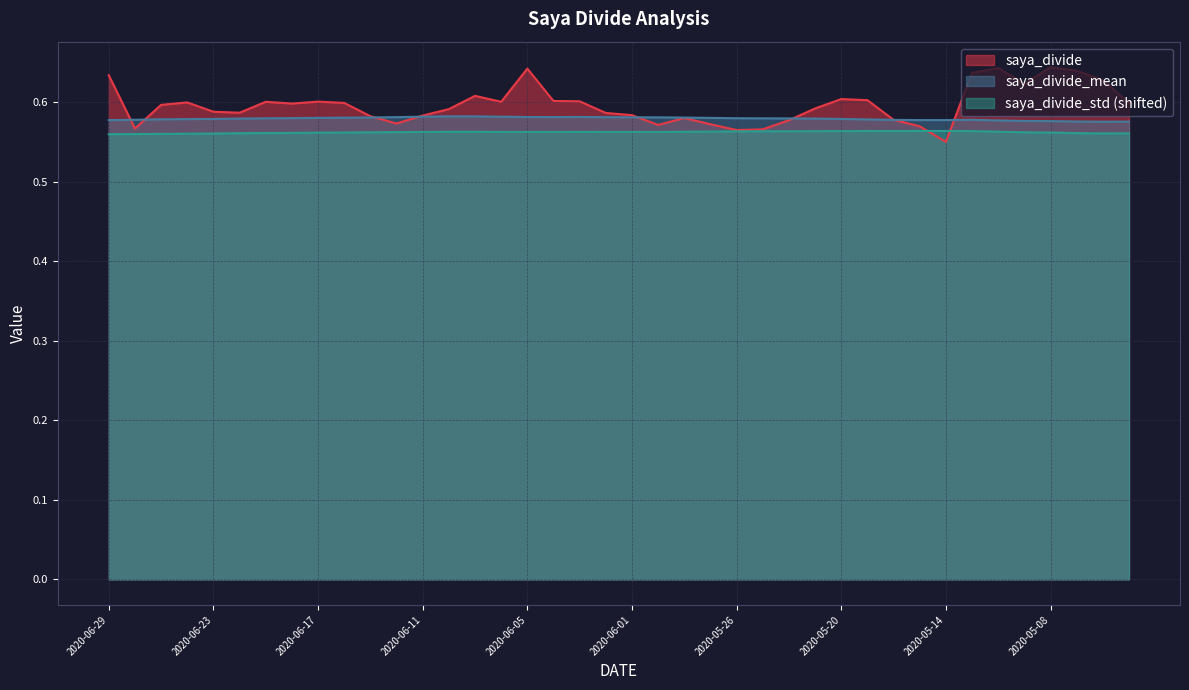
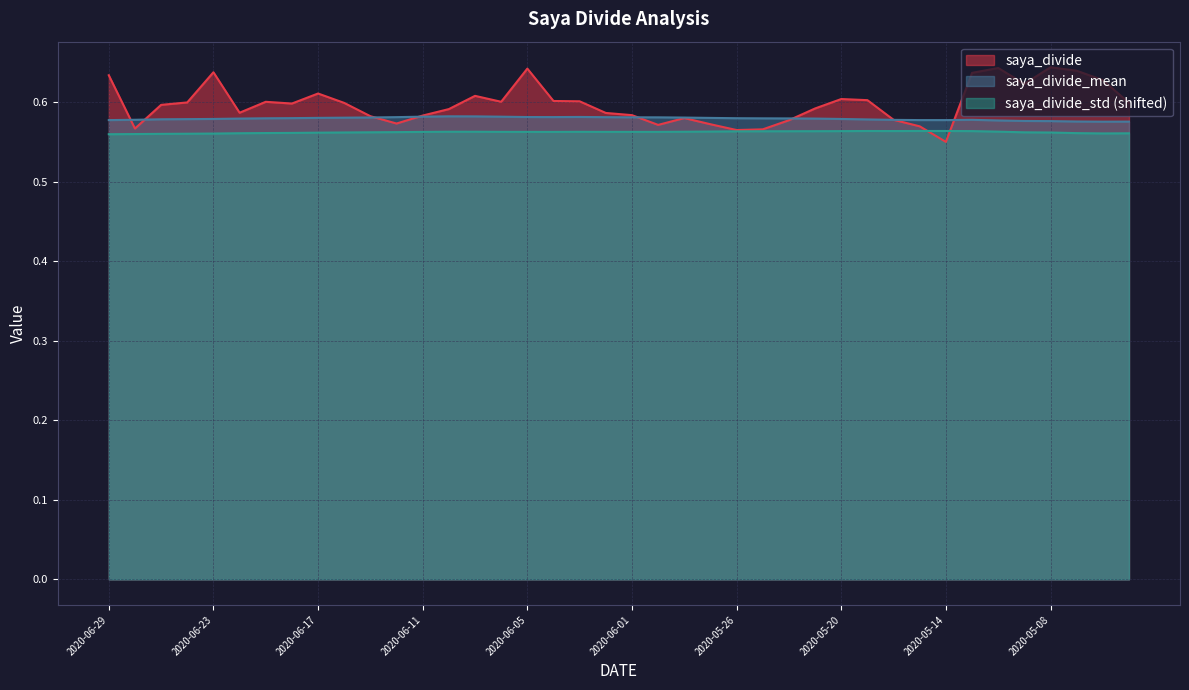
saya_divide, 2020-06-23: 0.59 -> 0.64
saya_divide, 2020-06-17: 0.60 -> 0.61
